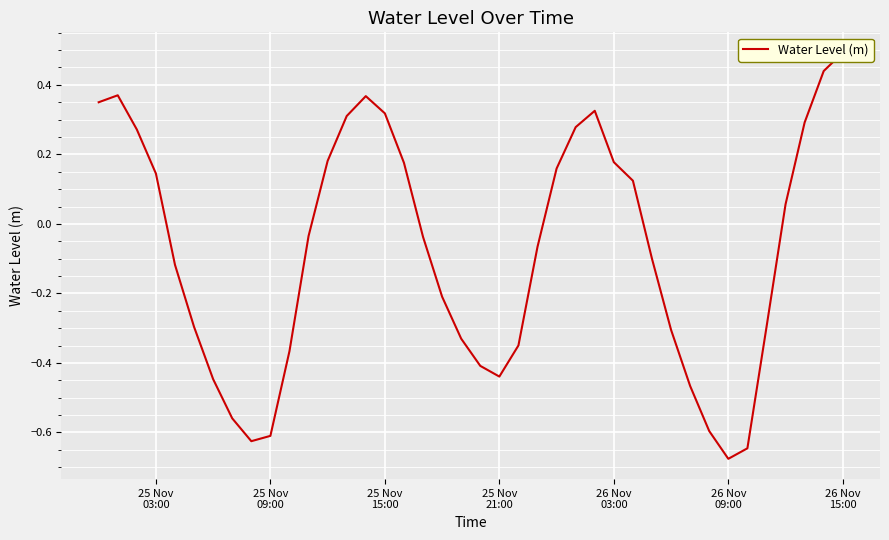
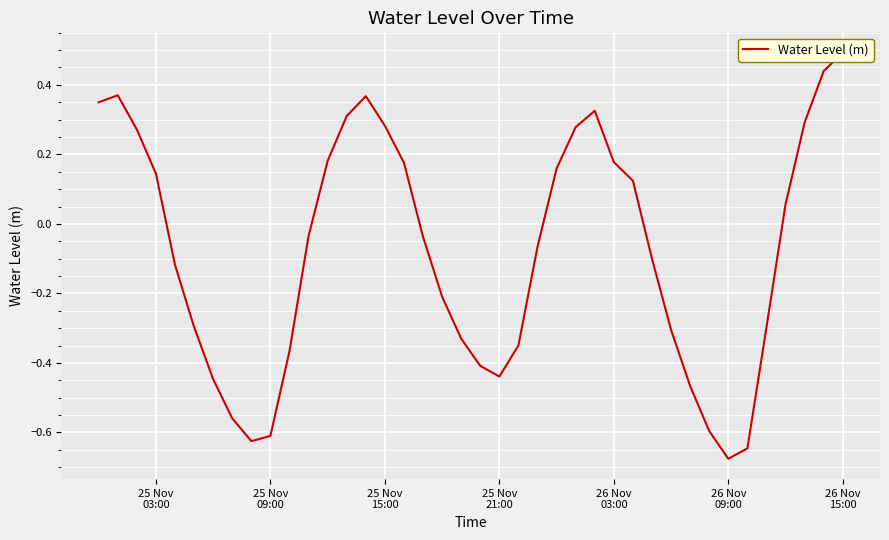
25 Nov 15:00: 0.32 -> 0.28
